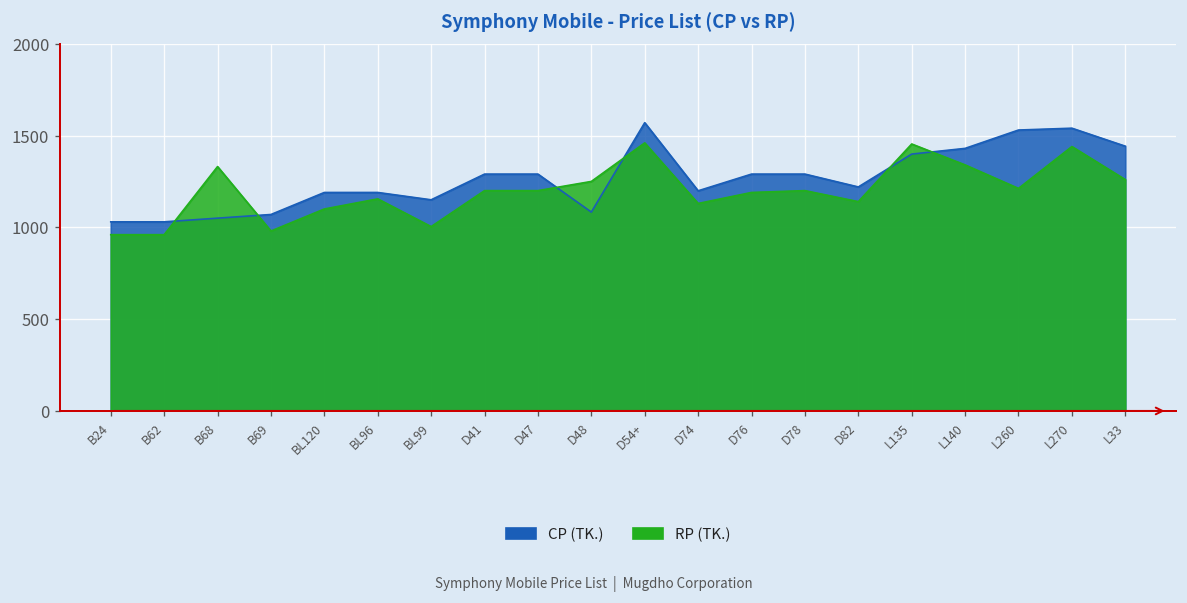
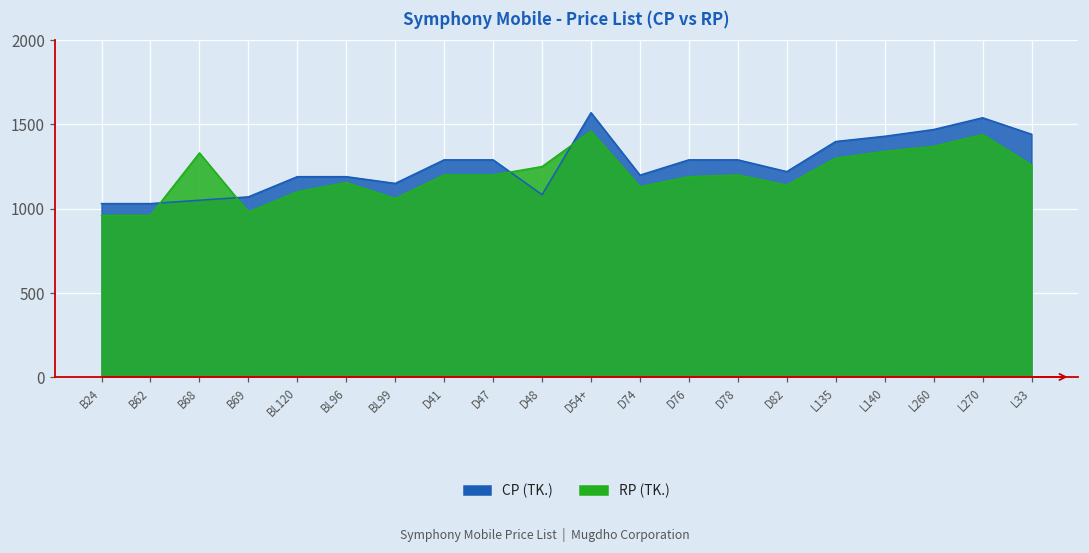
RP (TK.), BL99: 1000 -> 1060
RP (TK.), L135: 1450 -> 1300
CP (TK.), L260: 1530 -> 1470
RP (TK.), L260: 1210 -> 1370
